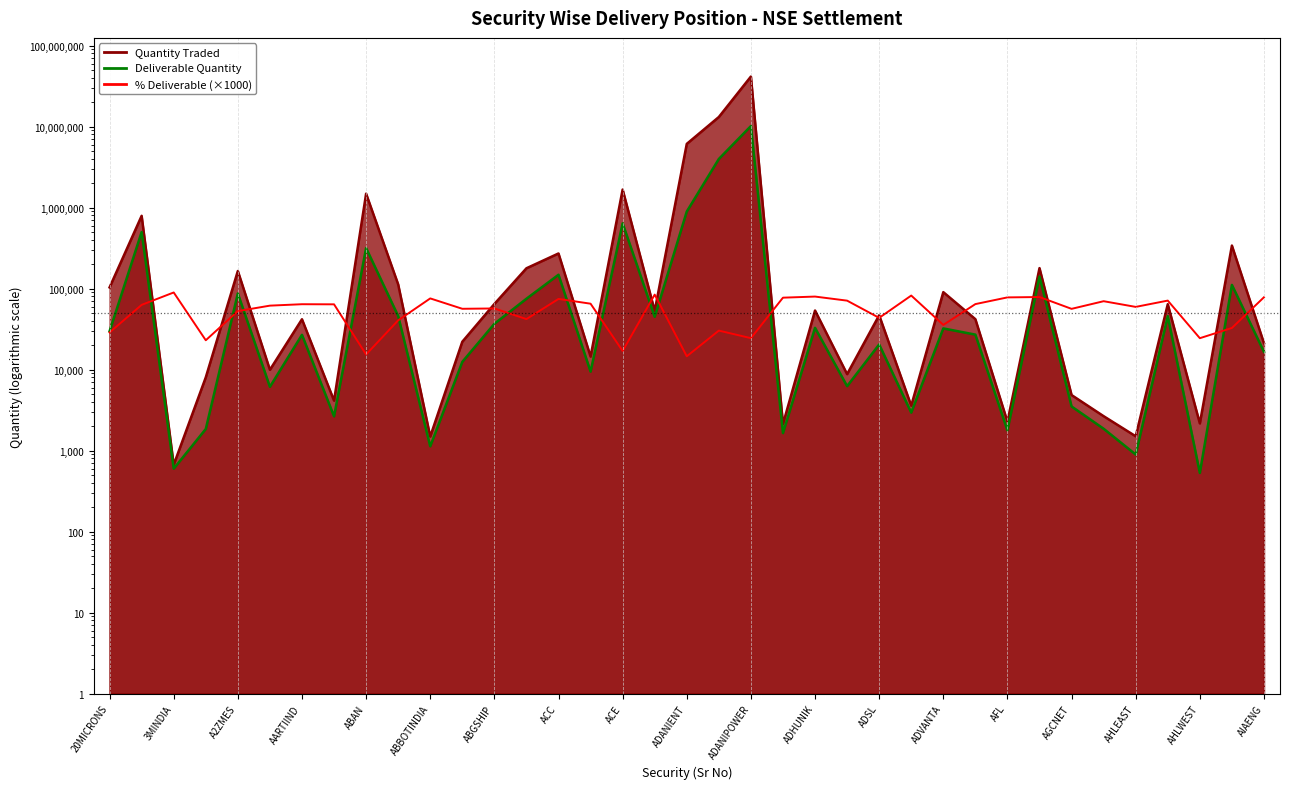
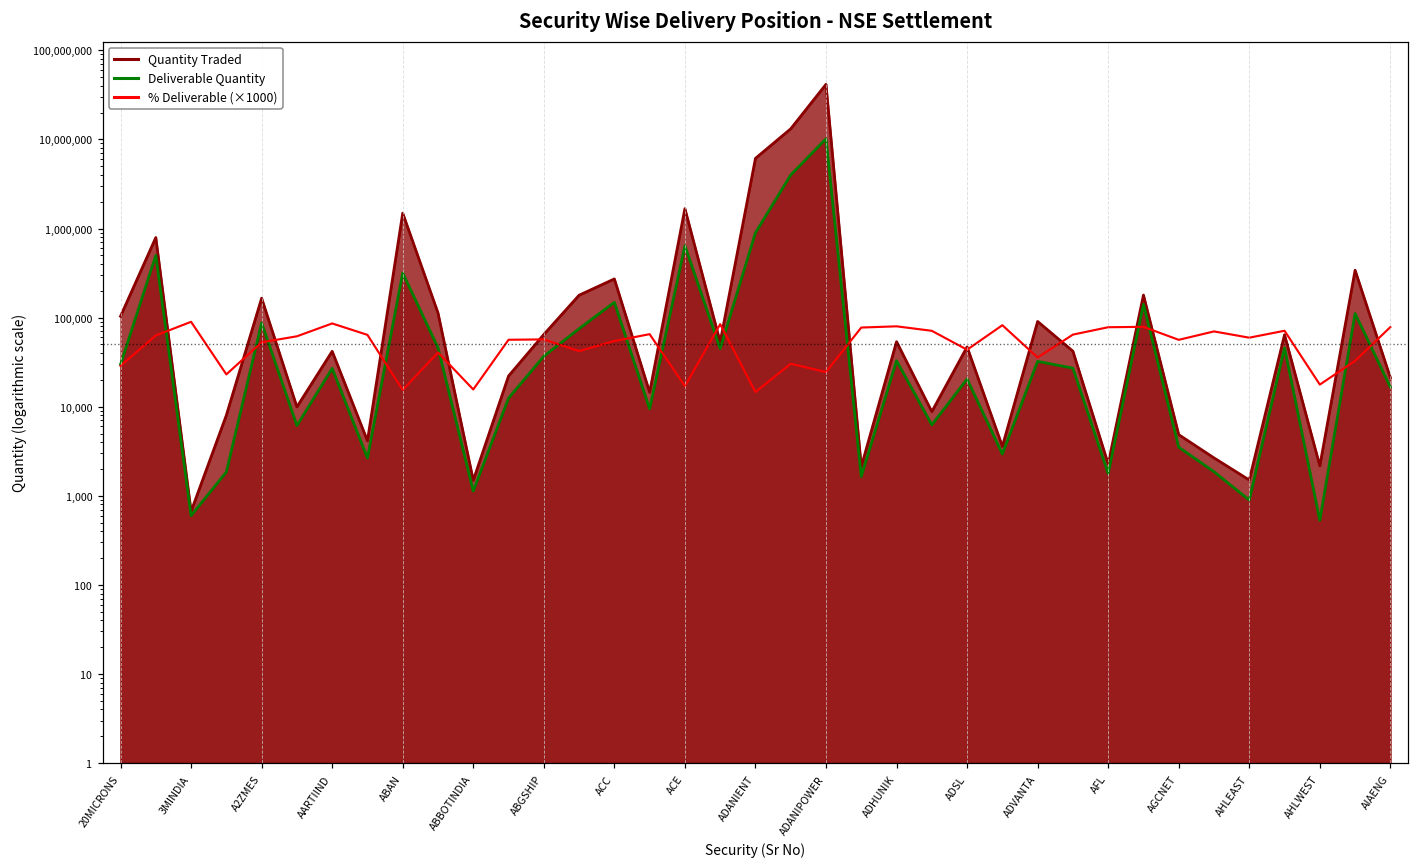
% Deliverable (×1000), AARTIIND: 60,000 -> 90,000
% Deliverable (×1000), ABBOTINDIA: 80,000 -> 16,000
% Deliverable (×1000), ACC: 70,000 -> 50,000
% Deliverable (×1000), AHLWEST: 24,000 -> 18,000
